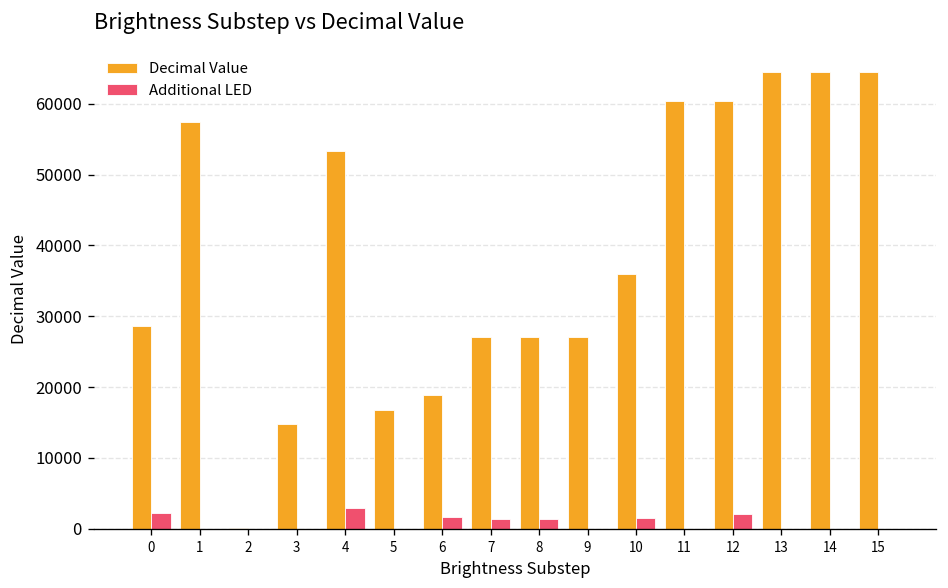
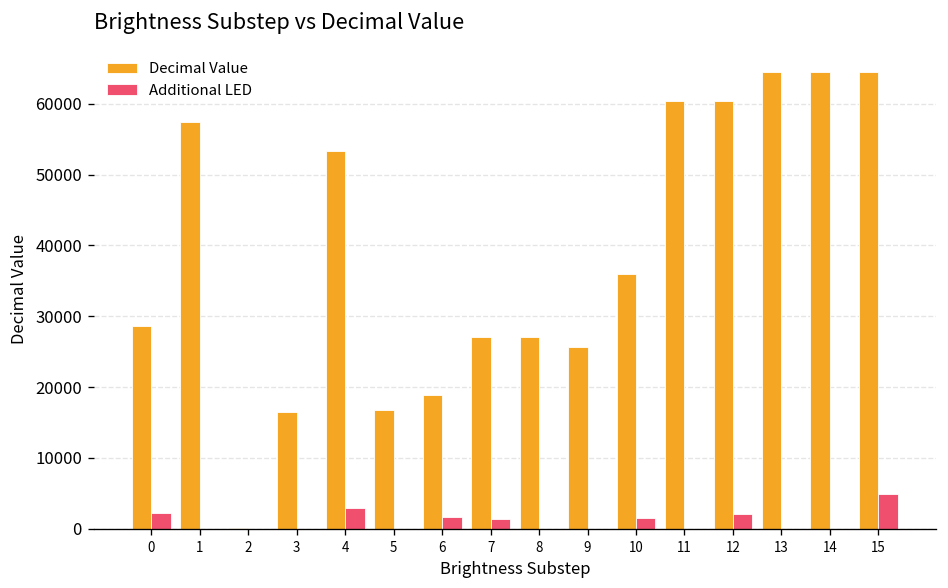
Decimal Value, 3: 15000 -> 17000
Additional LED, 8: 1000 -> 0
Decimal Value, 9: 27000 -> 26000
Additional LED, 15: 0 -> 5000
